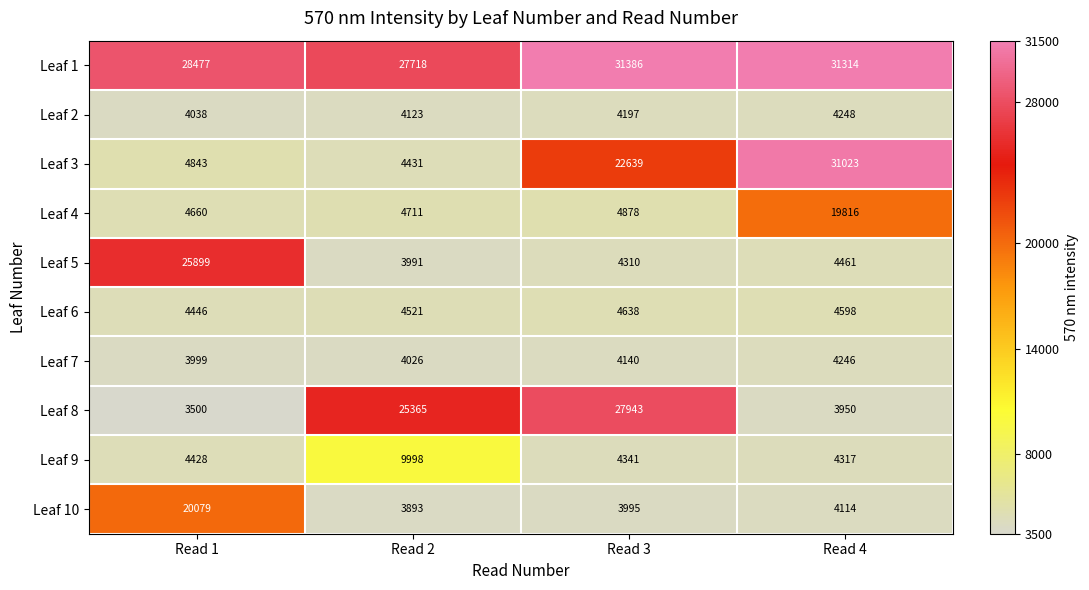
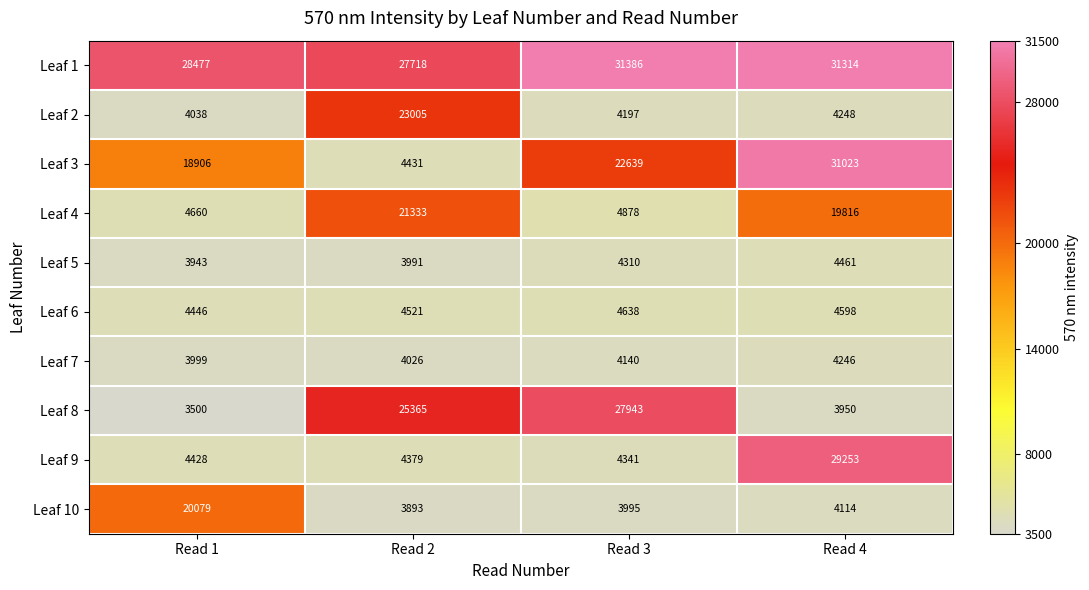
Leaf 2, Read 2: 4123 -> 23005
Leaf 3, Read 1: 4843 -> 18906
Leaf 4, Read 2: 4711 -> 21333
Leaf 5, Read 1: 25899 -> 3943
Leaf 9, Read 2: 9998 -> 4379
Leaf 9, Read 4: 4317 -> 29253
